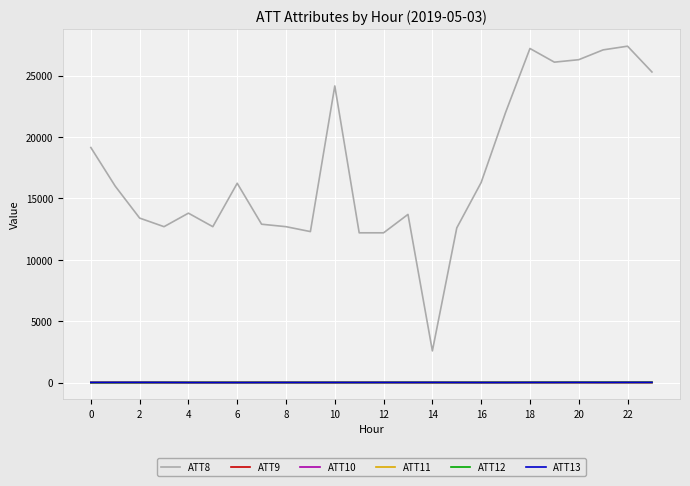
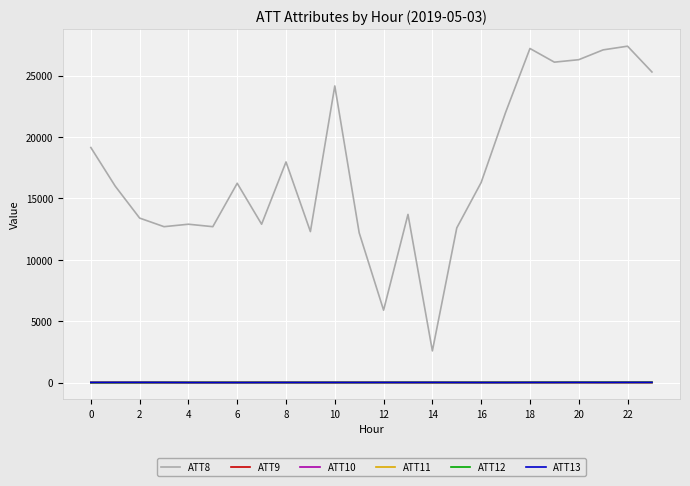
ATT8, 4: 13800 -> 12900
ATT8, 8: 12700 -> 18000
ATT8, 12: 12200 -> 5900
